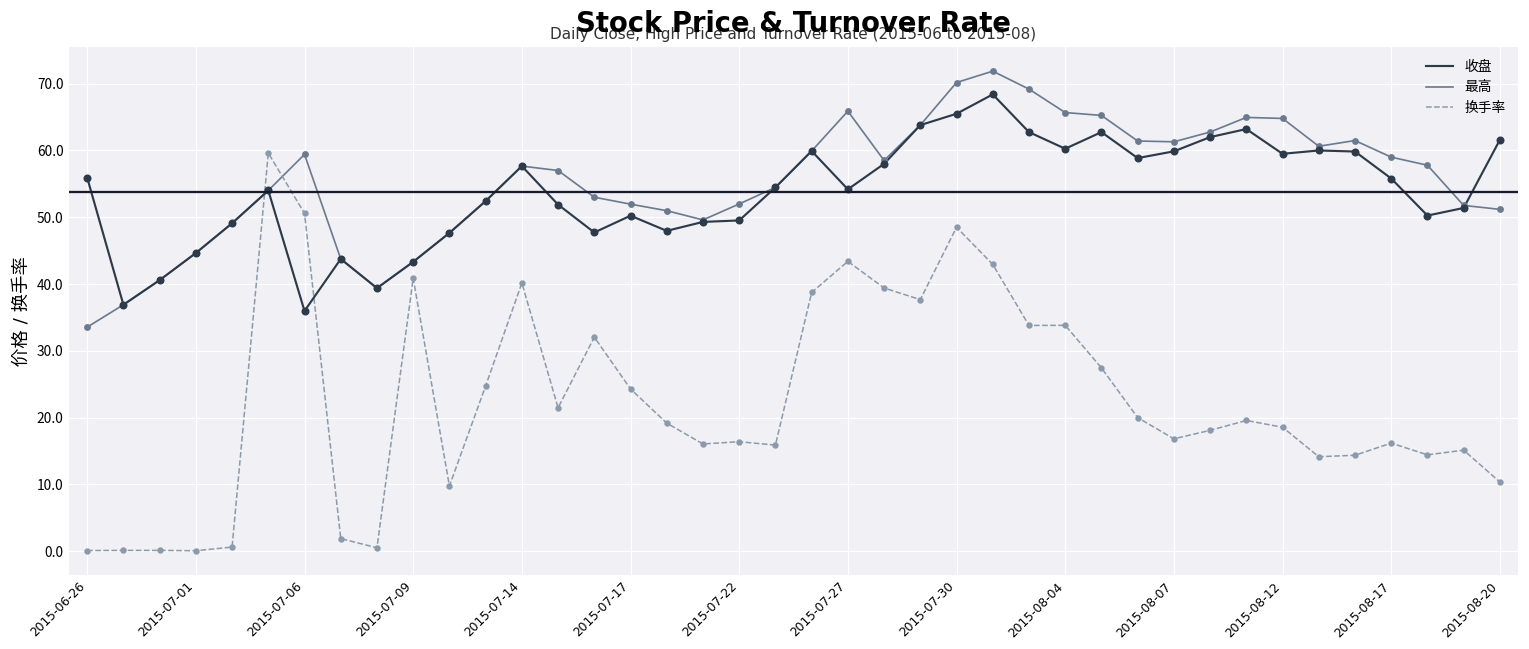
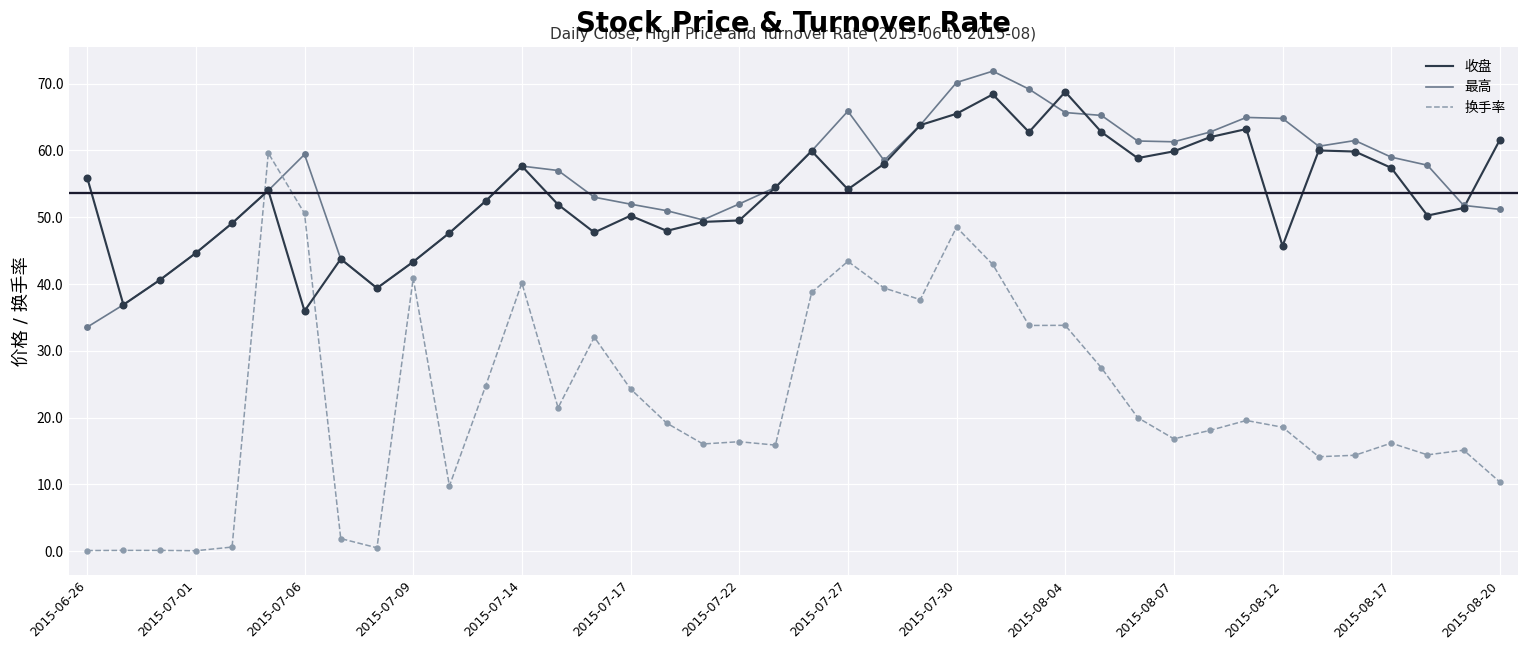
收盘, 2015-08-04: 60 -> 69
收盘, 2015-08-12: 60 -> 46
收盘, 2015-08-17: 56 -> 57
